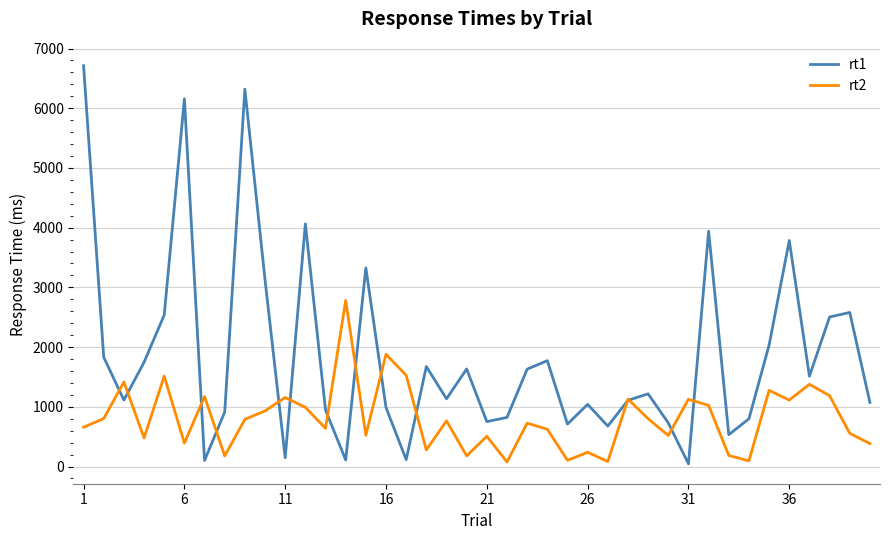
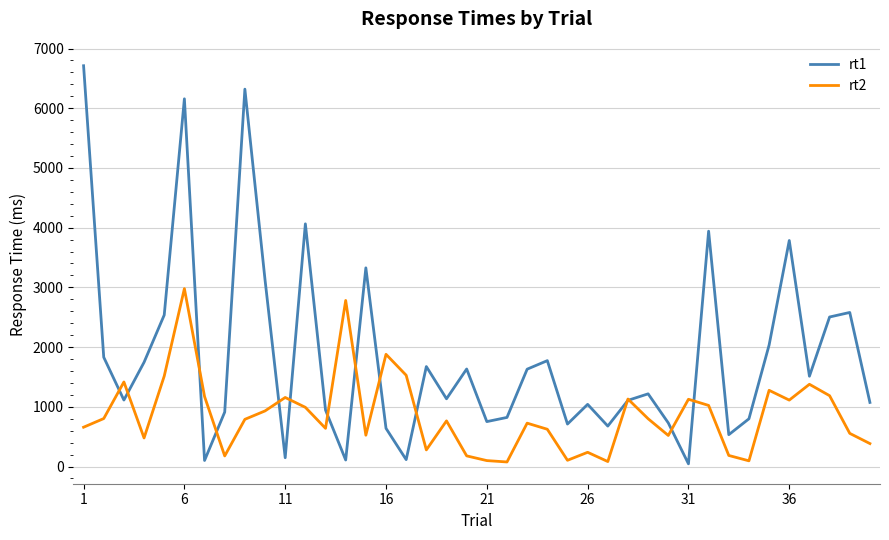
rt2, 6: 400 -> 3000
rt1, 16: 1000 -> 600
rt2, 21: 500 -> 100
